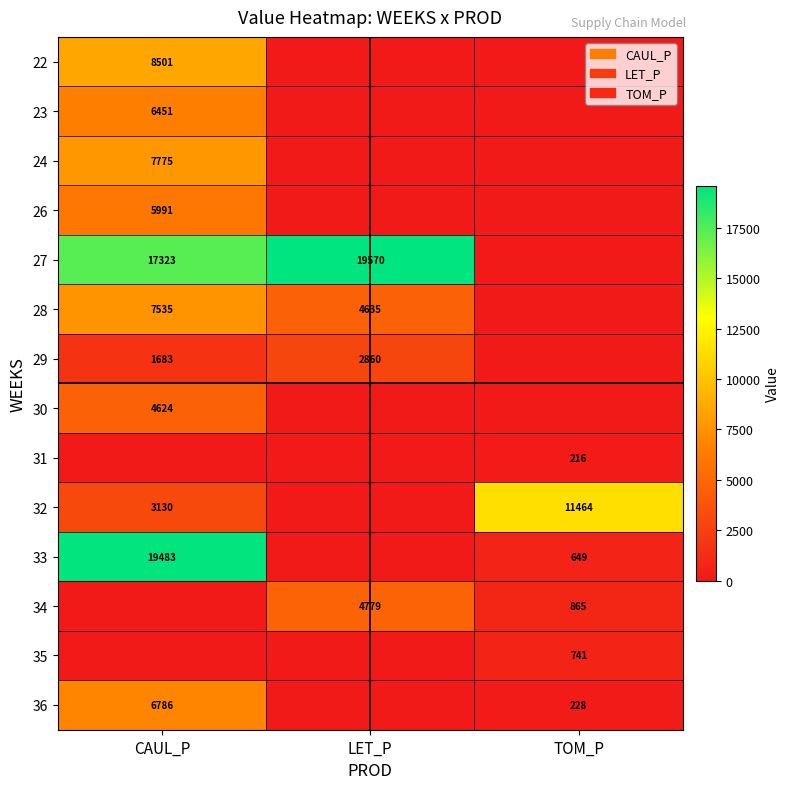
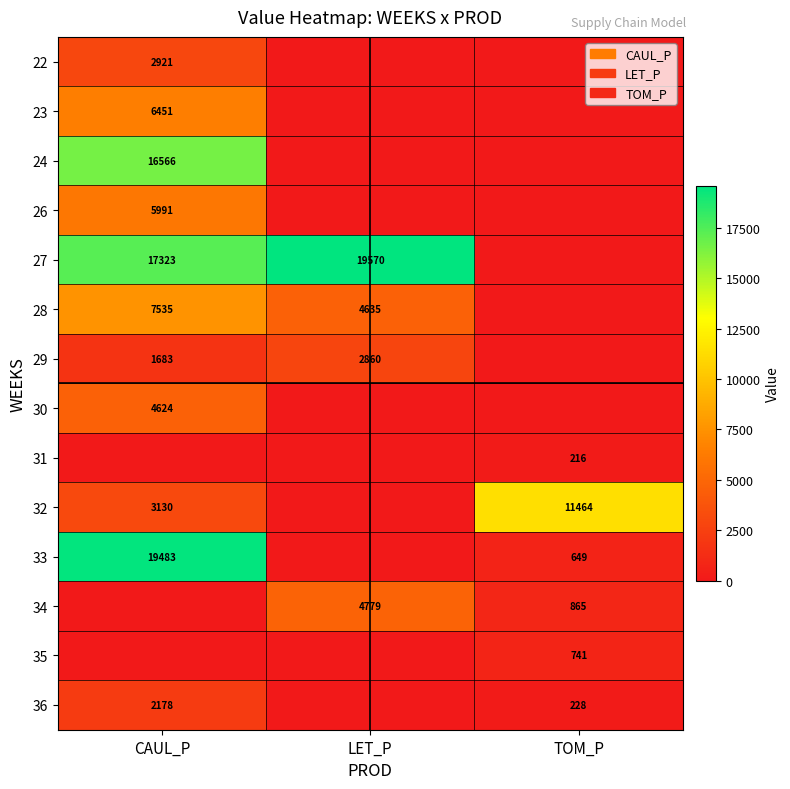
22, CAUL_P: 8501 -> 2921
24, CAUL_P: 7775 -> 16566
36, CAUL_P: 6786 -> 2178
